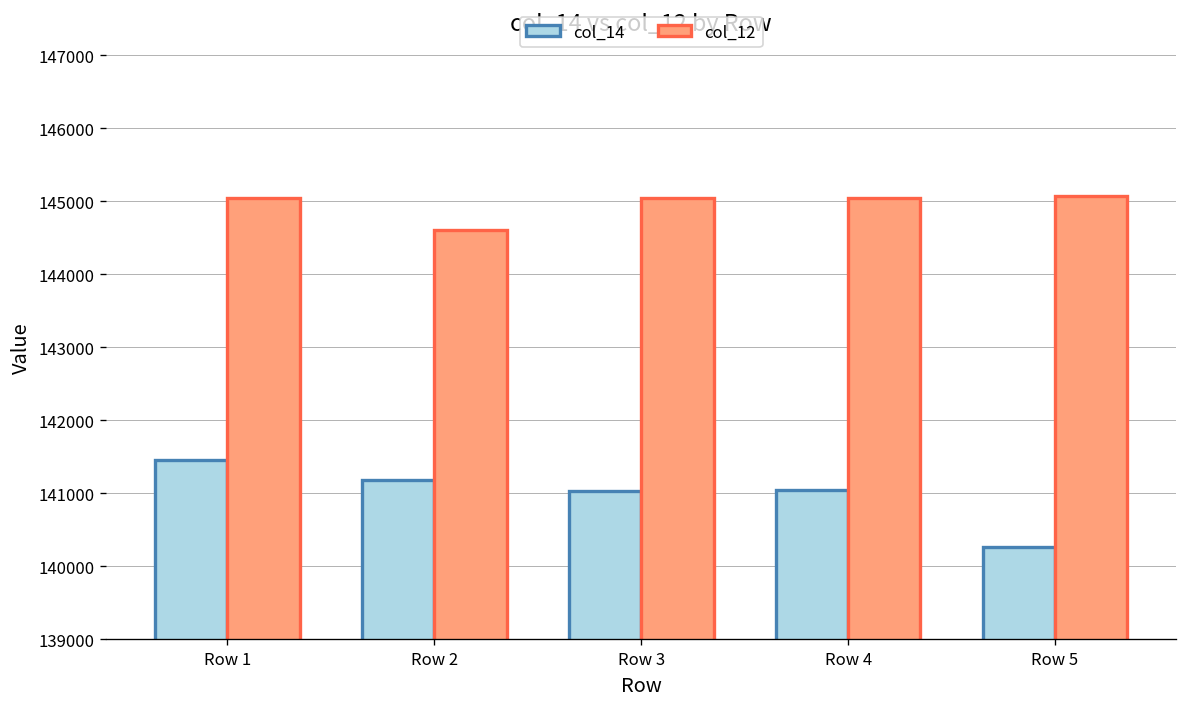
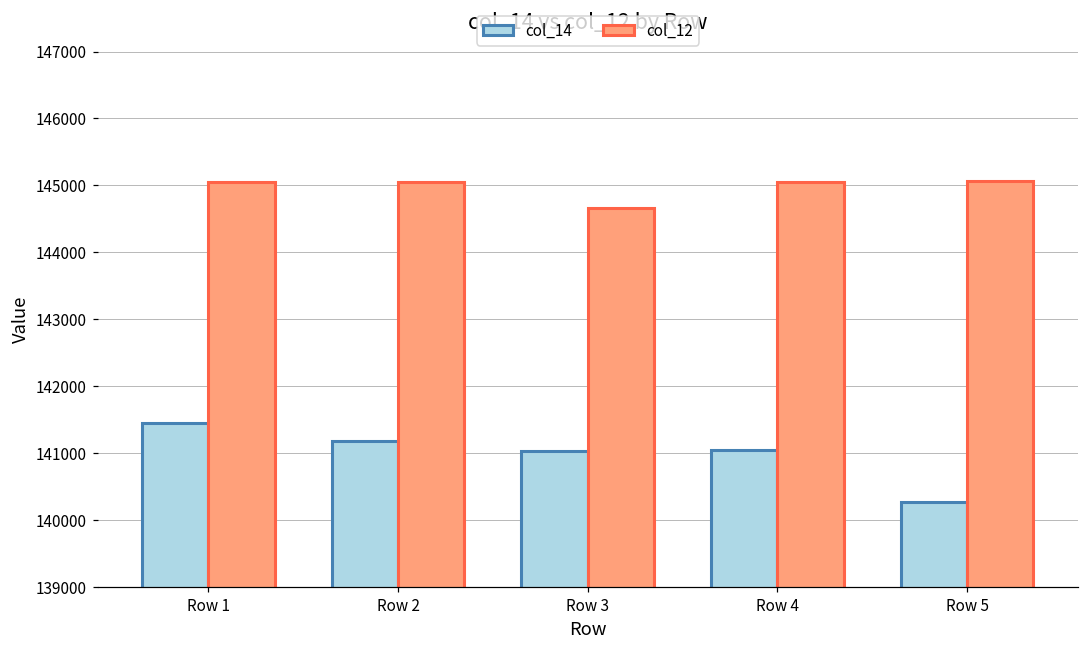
col_12, Row 2: 144600 -> 145100
col_12, Row 3: 145100 -> 144700
